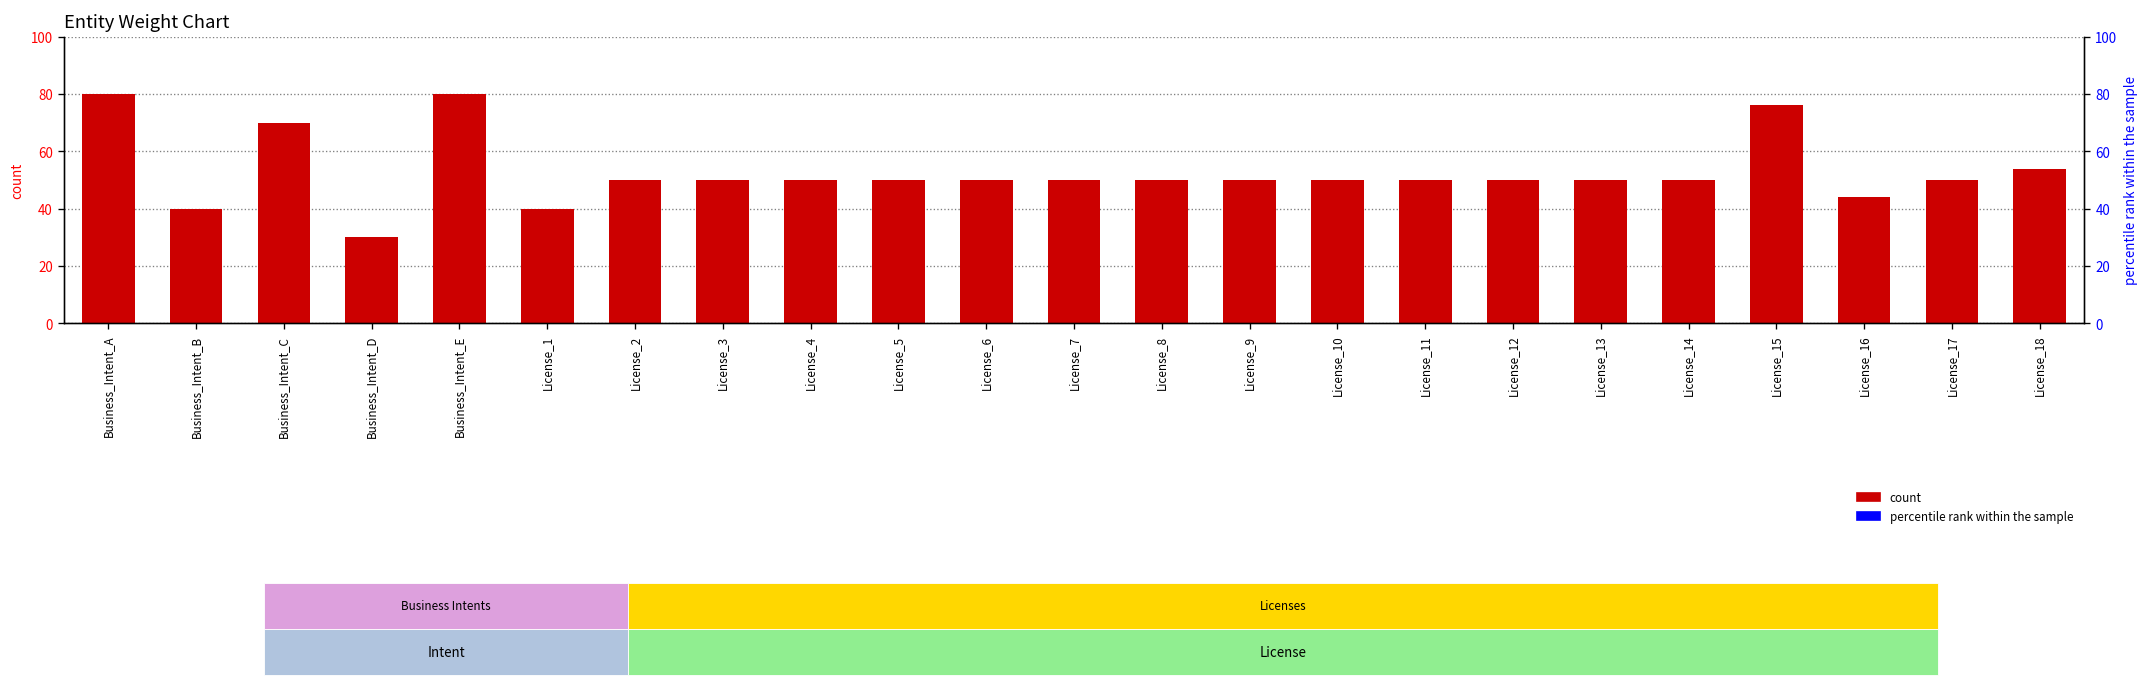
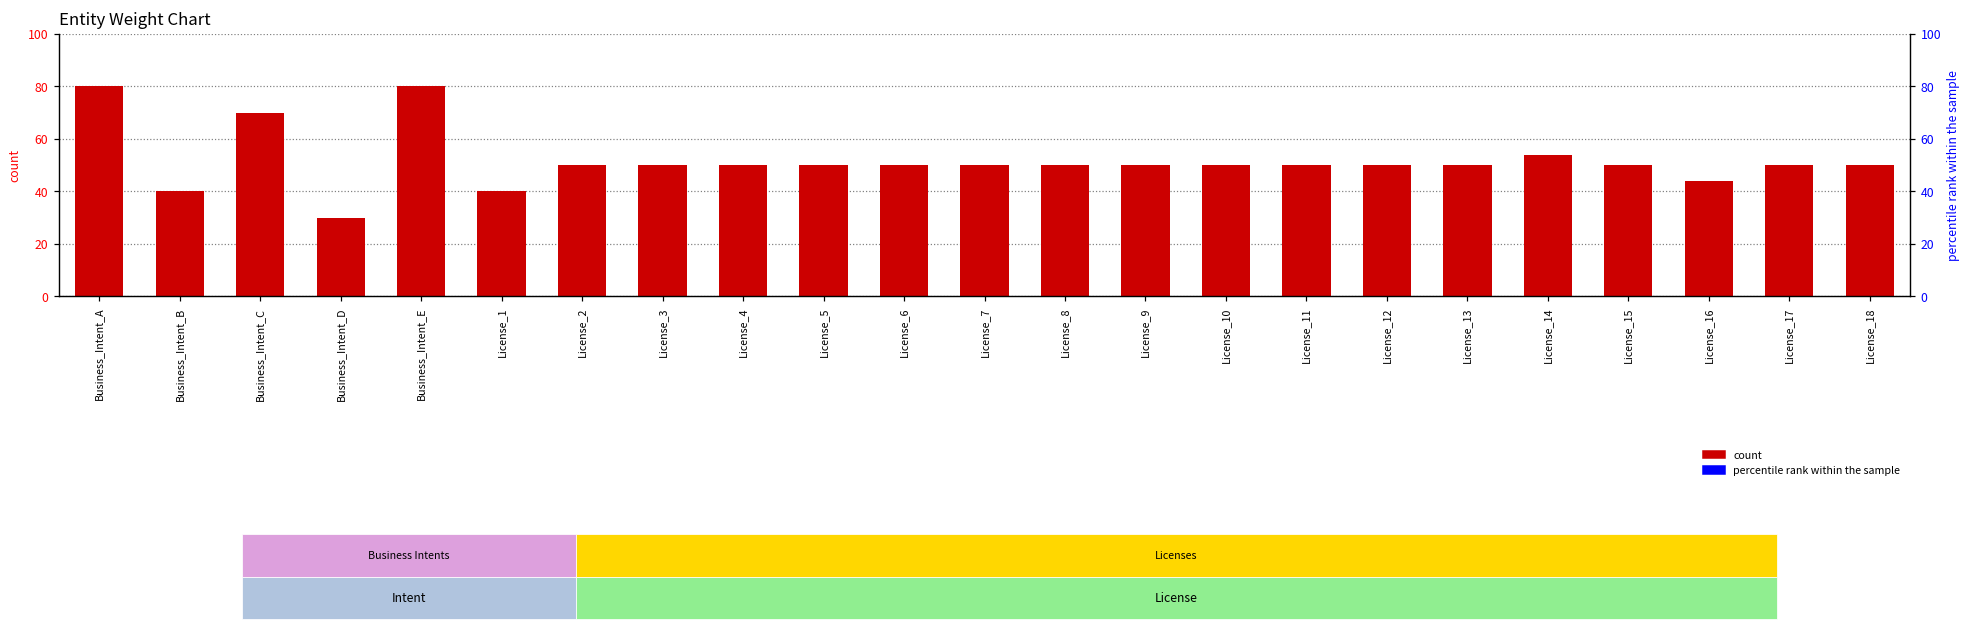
License_14: 50 -> 54
License_15: 76 -> 50
License_18: 54 -> 50
